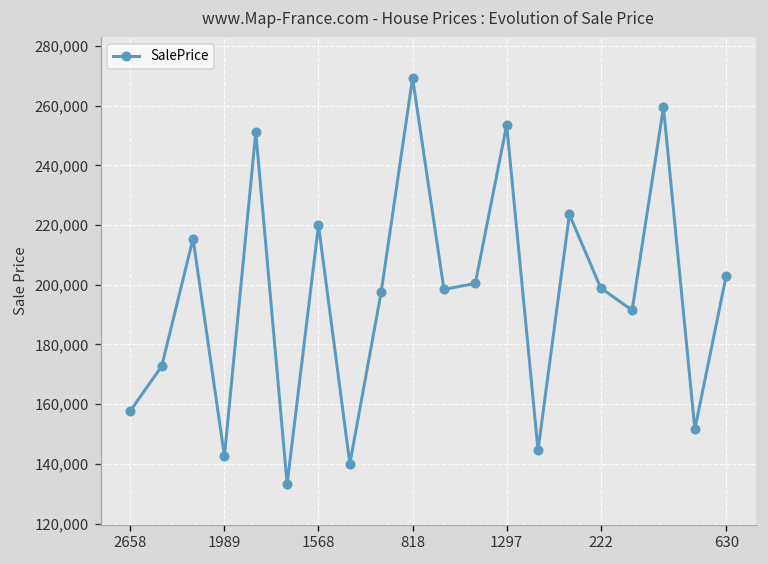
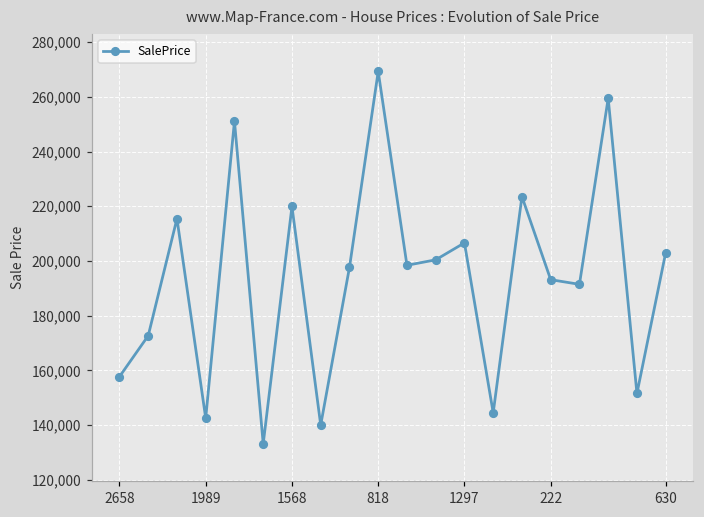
1297: 254,000 -> 207,000
222: 199,000 -> 193,000
